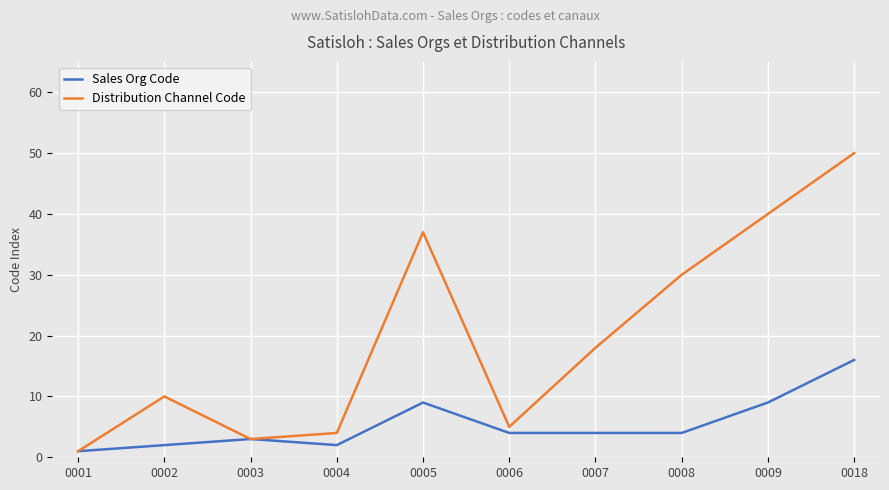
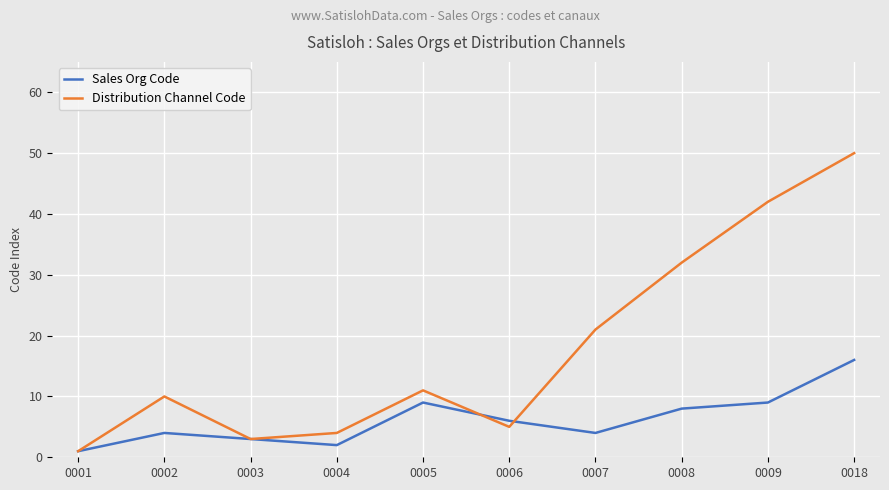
Sales Org Code, 0002: 2 -> 4
Distribution Channel Code, 0005: 37 -> 11
Sales Org Code, 0006: 4 -> 6
Distribution Channel Code, 0007: 18 -> 21
Sales Org Code, 0008: 4 -> 8
Distribution Channel Code, 0008: 30 -> 32
Distribution Channel Code, 0009: 40 -> 42
